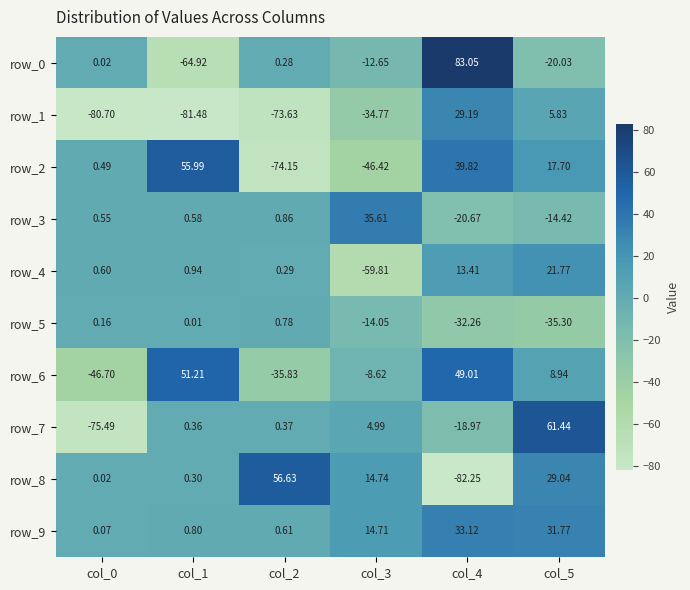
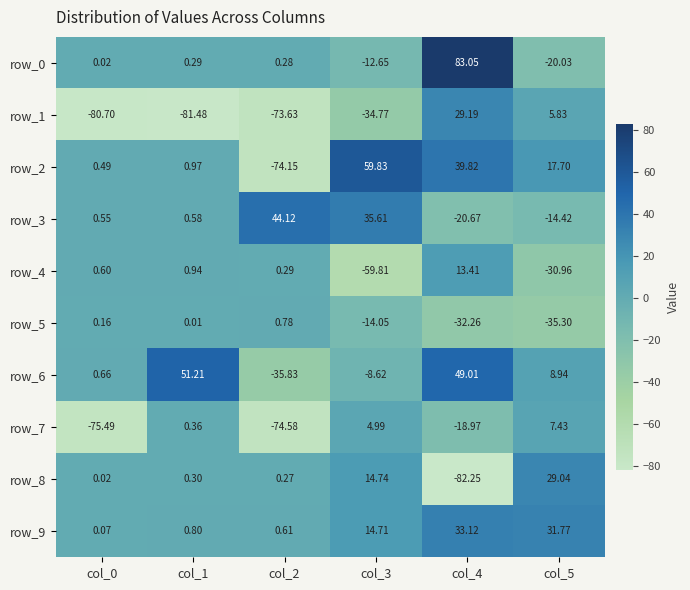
row_0, col_1: -64.92 -> 0.29
row_2, col_1: 55.99 -> 0.97
row_2, col_3: -46.42 -> 59.83
row_3, col_2: 0.86 -> 44.12
row_4, col_5: 21.77 -> -30.96
row_6, col_0: -46.70 -> 0.66
row_7, col_2: 0.37 -> -74.58
row_7, col_5: 61.44 -> 7.43
row_8, col_2: 56.63 -> 0.27
